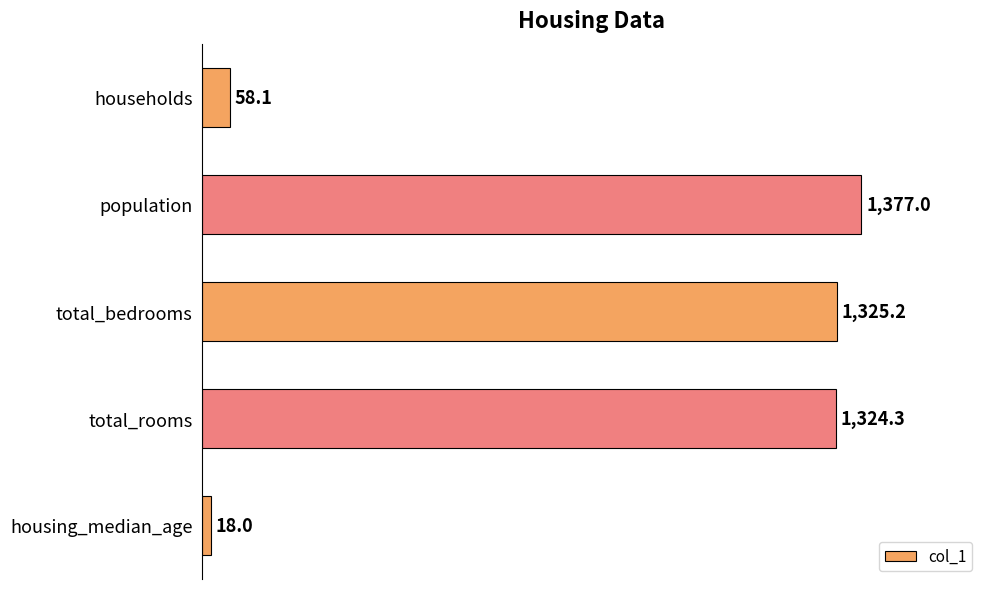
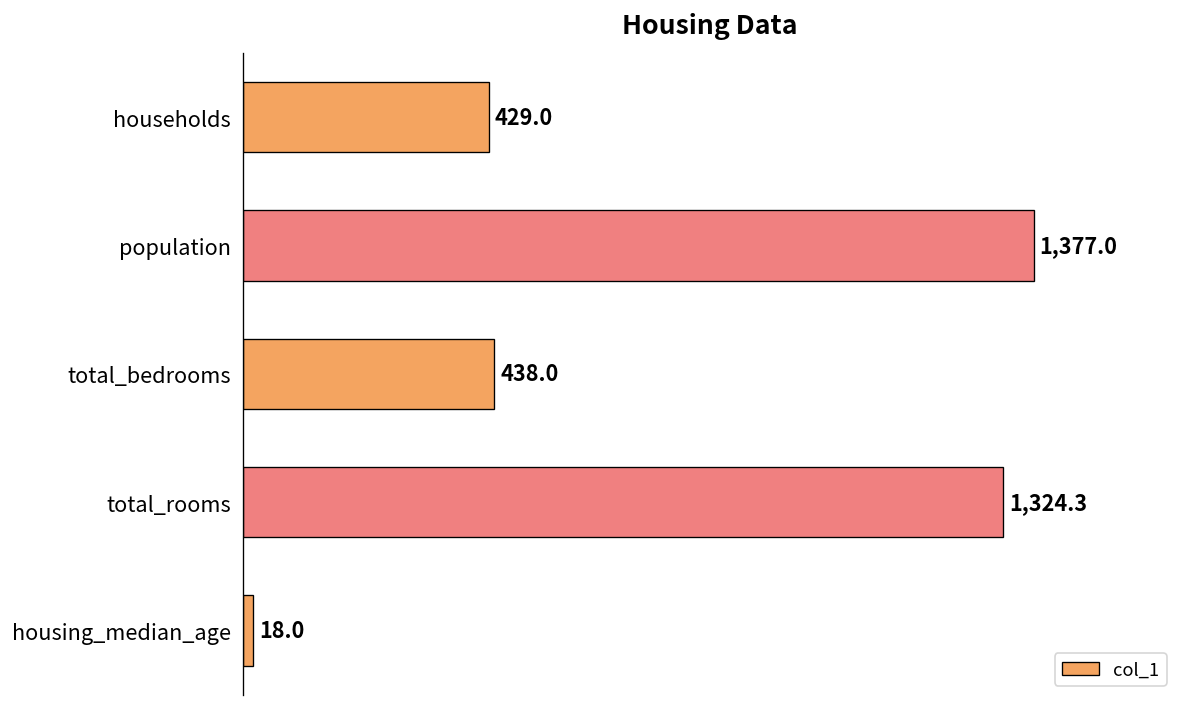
households: 58.1 -> 429.0
total_bedrooms: 1,325.2 -> 438.0
